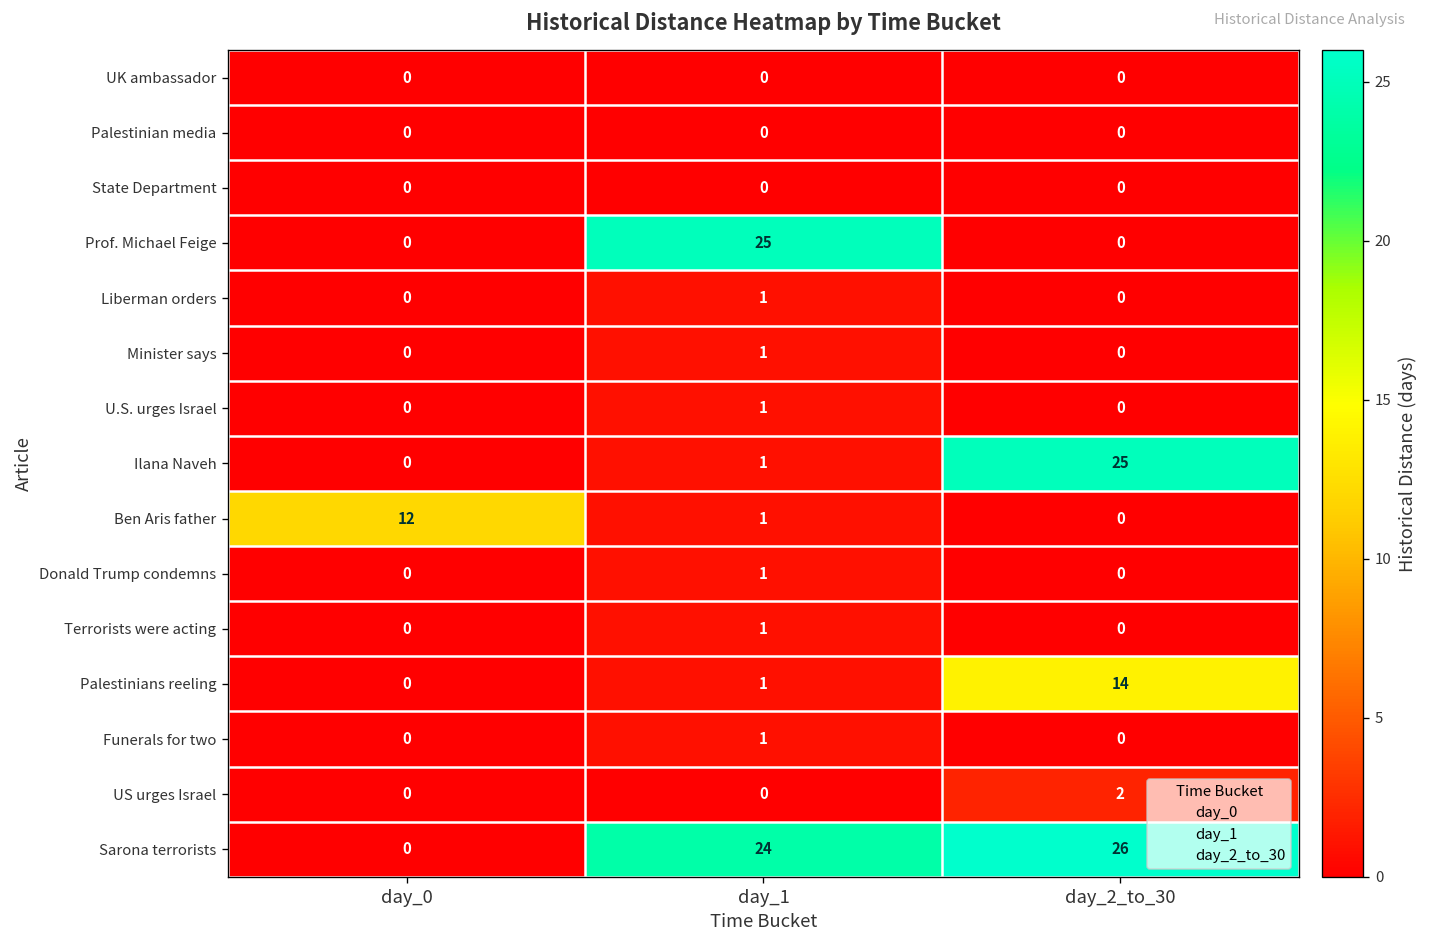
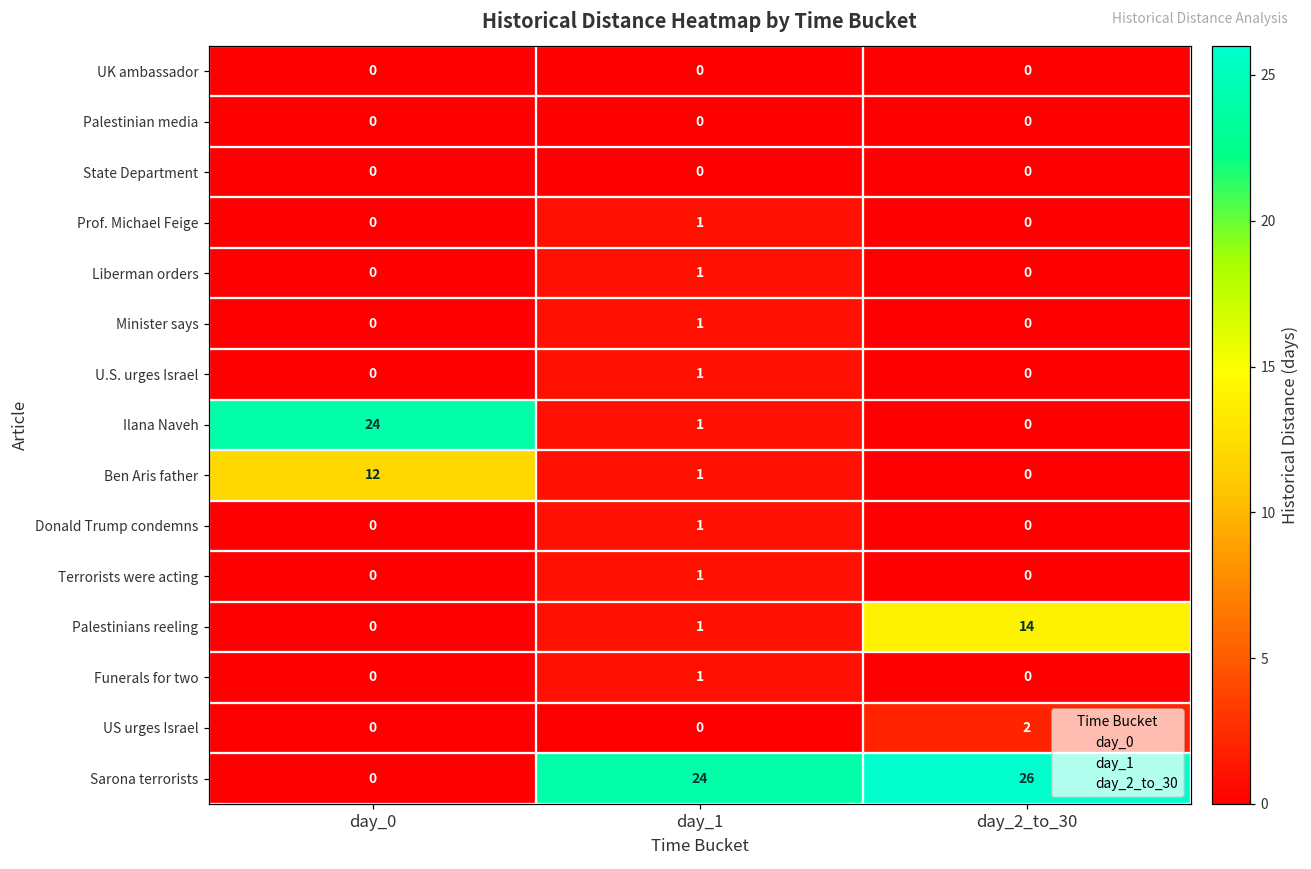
Prof. Michael Feige, day_1: 25 -> 1
Ilana Naveh, day_0: 0 -> 24
Ilana Naveh, day_2_to_30: 25 -> 0
